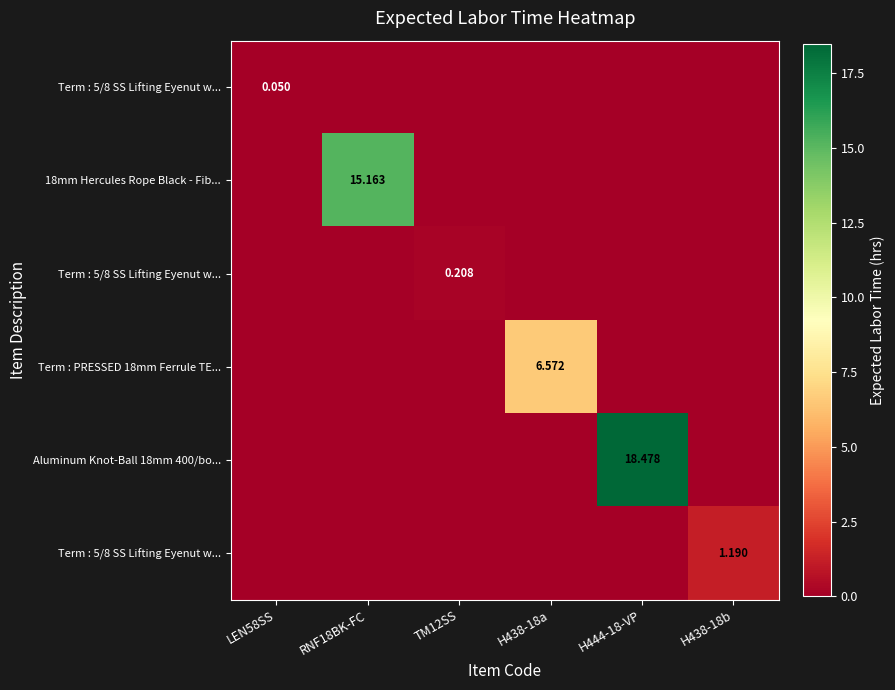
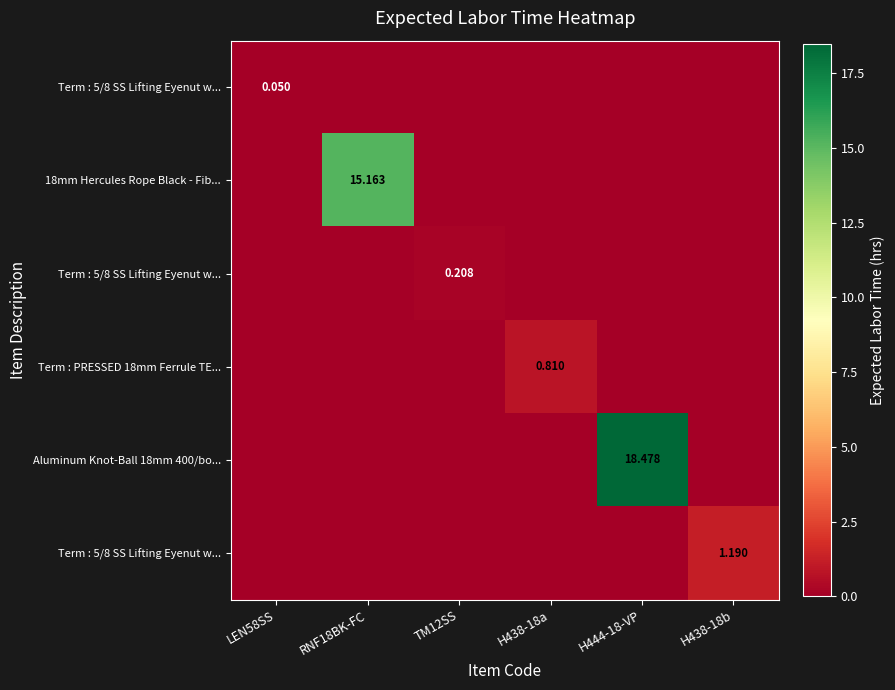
Term : PRESSED 18mm Ferrule TE..., H438-18a: 6.572 -> 0.810
